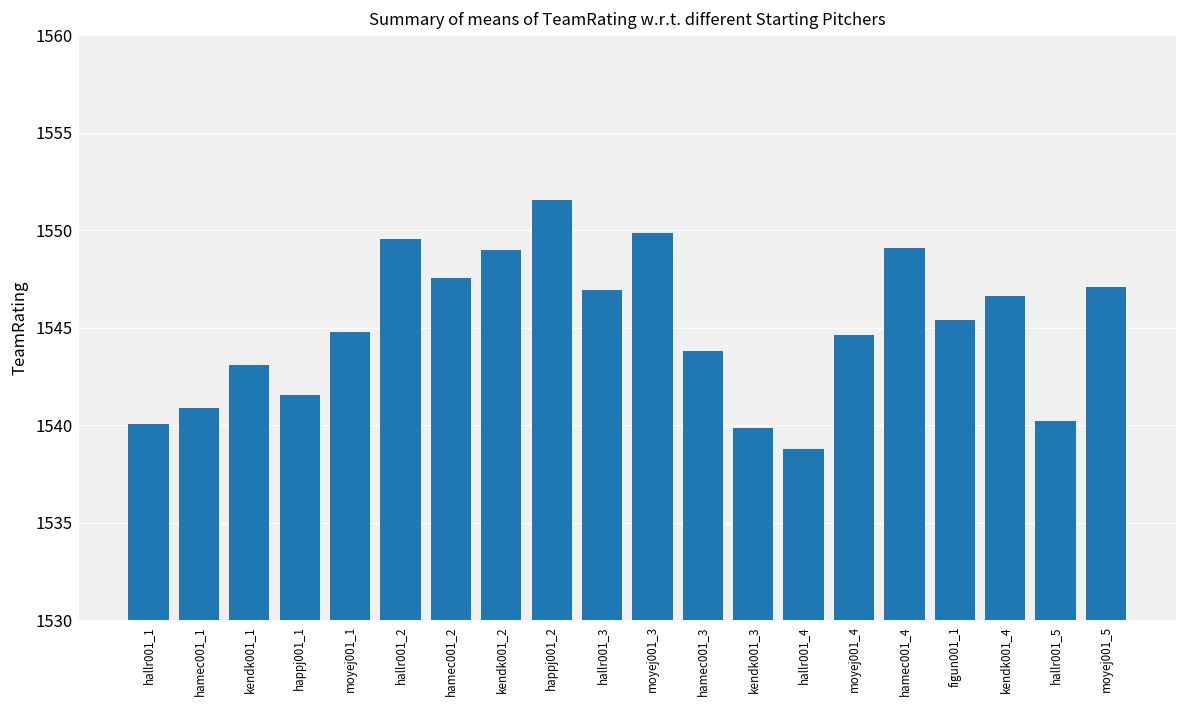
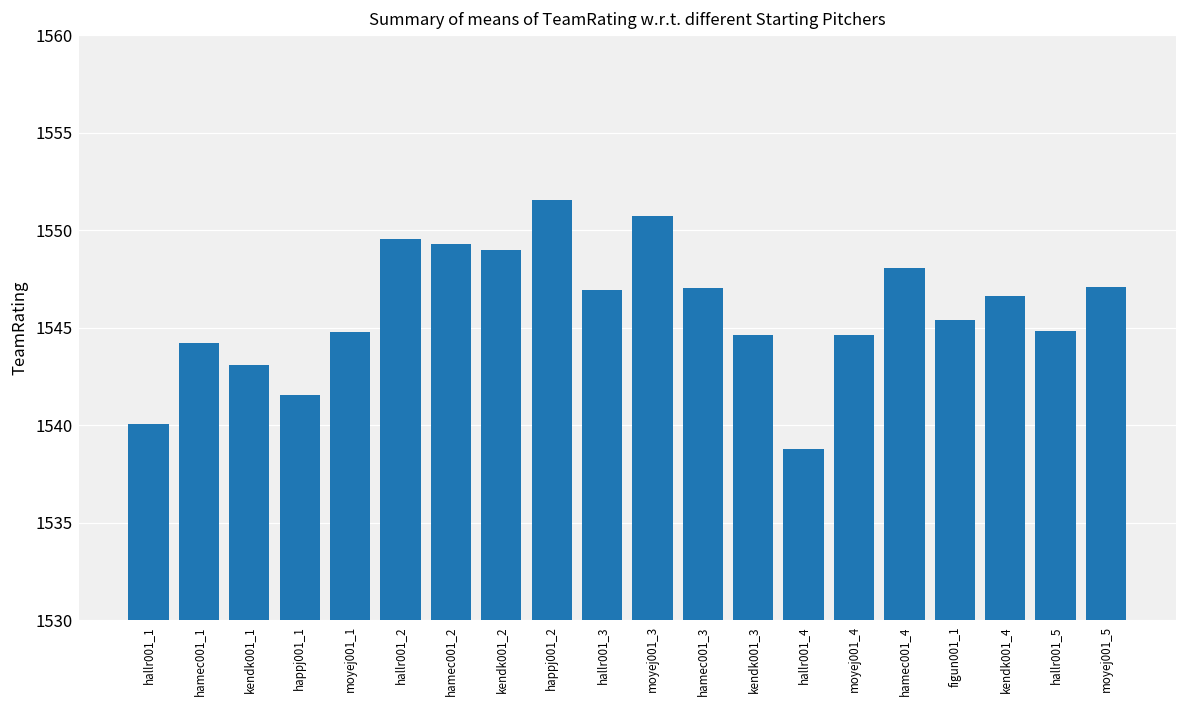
hamec001_1: 1540.9 -> 1544.2
hamec001_2: 1547.6 -> 1549.3
moyej001_3: 1549.9 -> 1550.7
hamec001_3: 1543.8 -> 1547.0
kendk001_3: 1539.9 -> 1544.7
hamec001_4: 1549.1 -> 1548.0
hallr001_5: 1540.2 -> 1544.8
